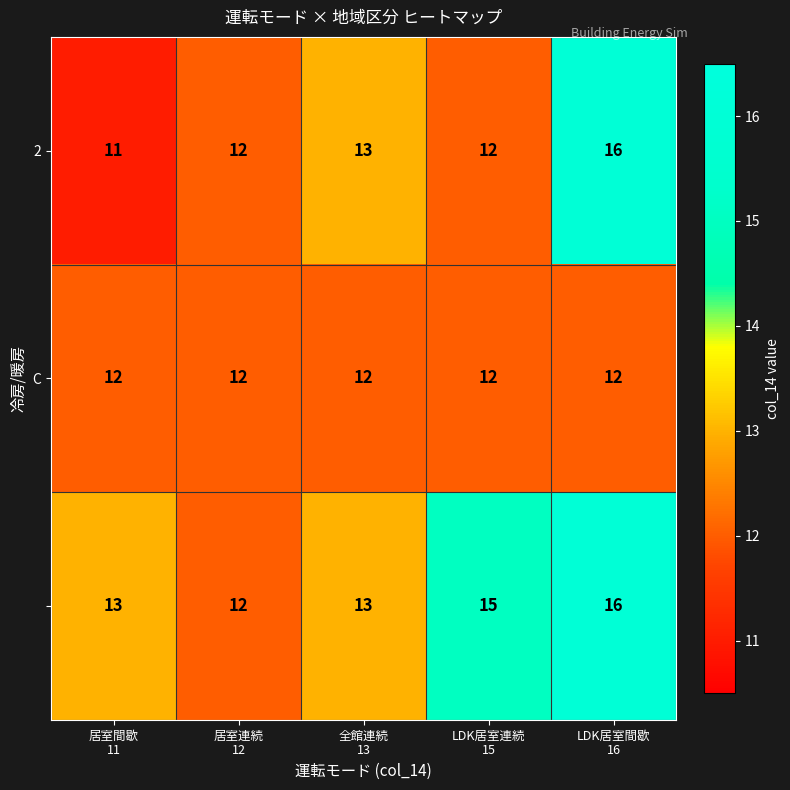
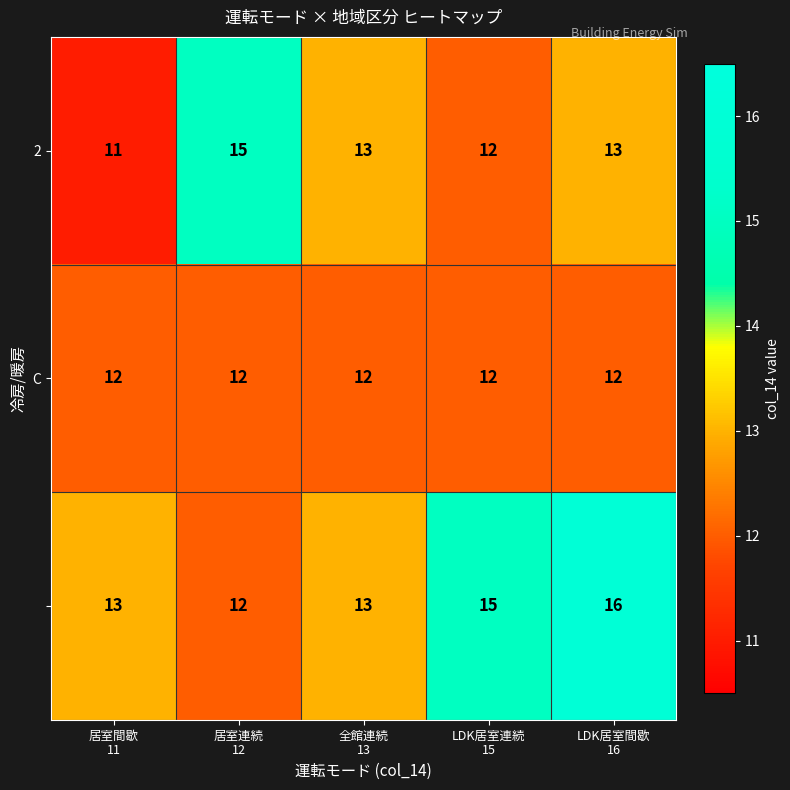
2, 居室連続 12: 12 -> 15
2, LDK居室間歇 16: 16 -> 13
